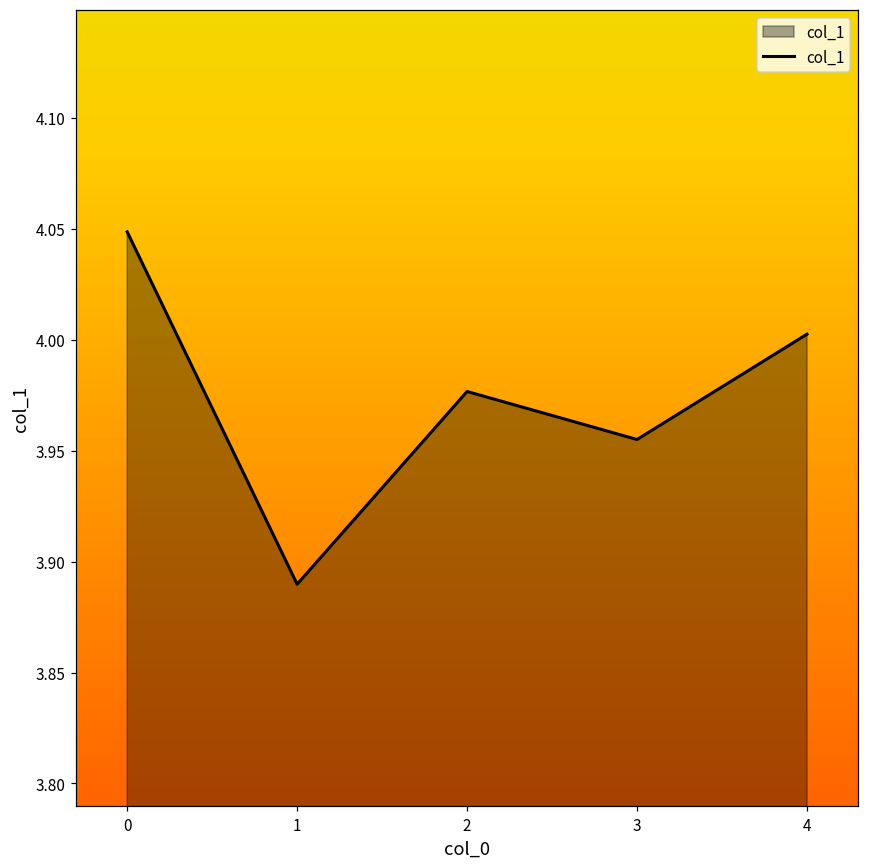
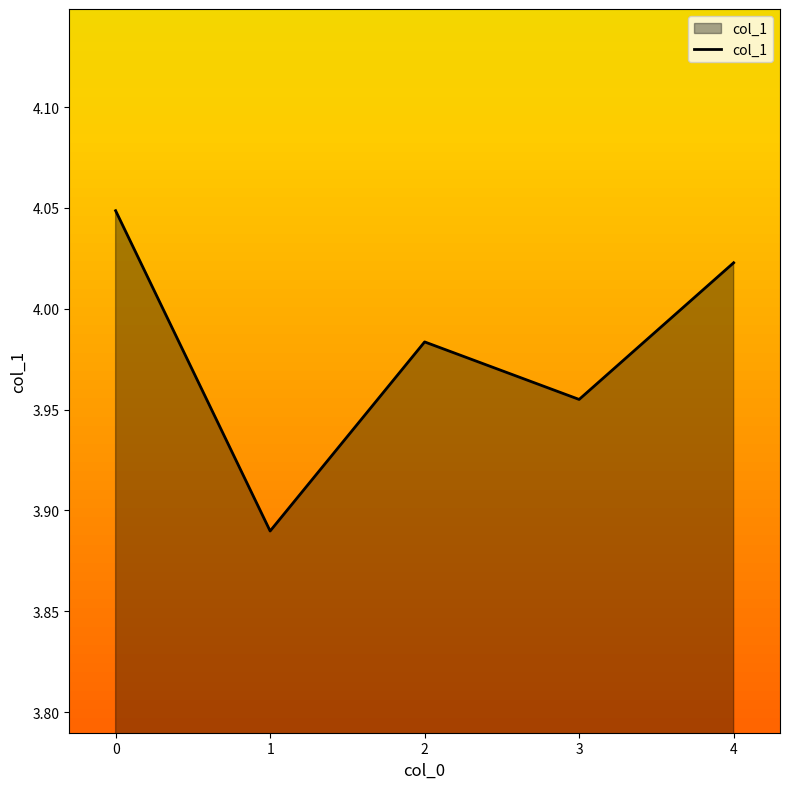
2: 3.977 -> 3.984
4: 4.003 -> 4.023
